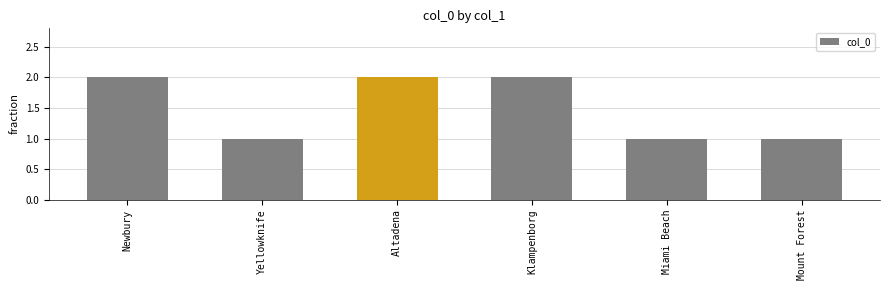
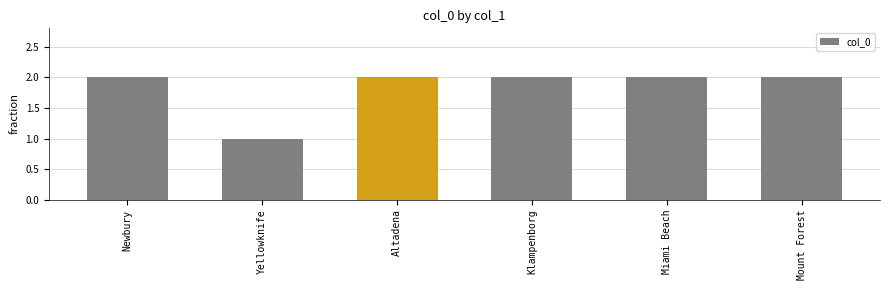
Miami Beach: 1 -> 2
Mount Forest: 1 -> 2
